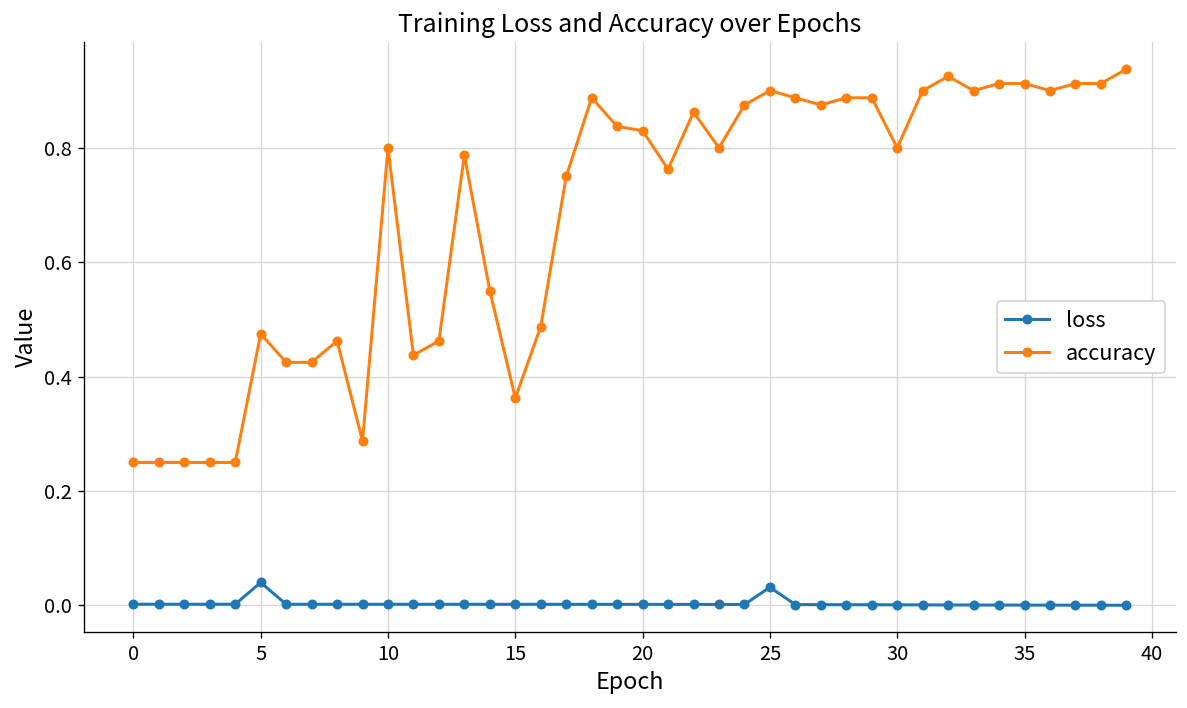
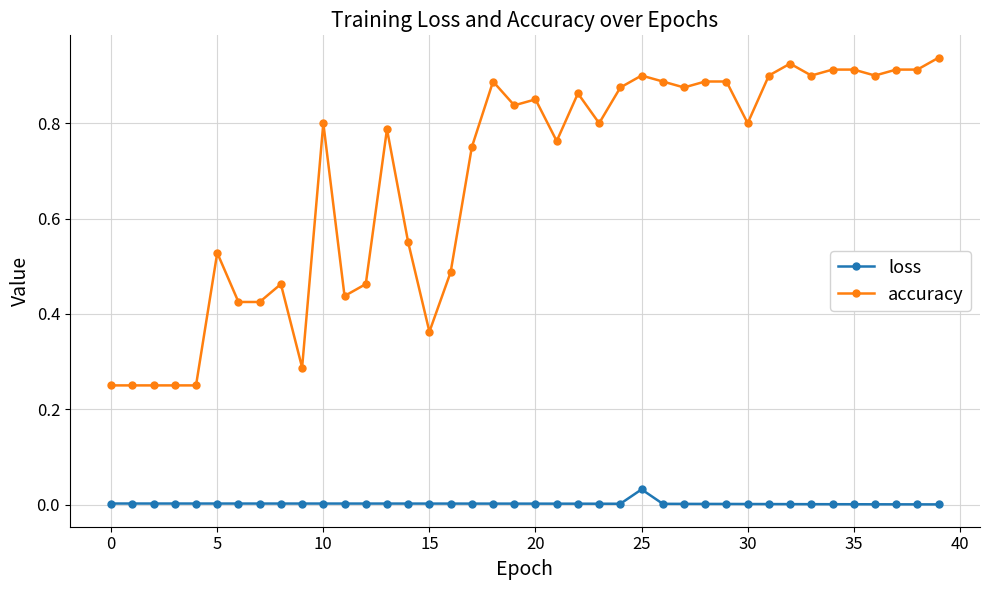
loss, 5: 0.04 -> 0.00
accuracy, 5: 0.48 -> 0.53
accuracy, 20: 0.83 -> 0.85
